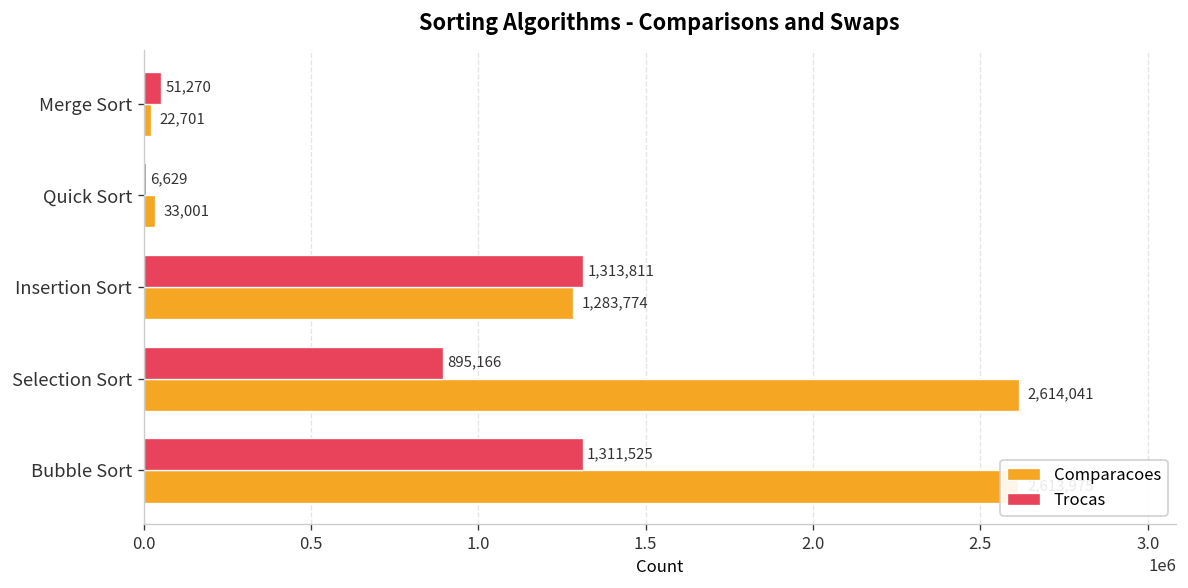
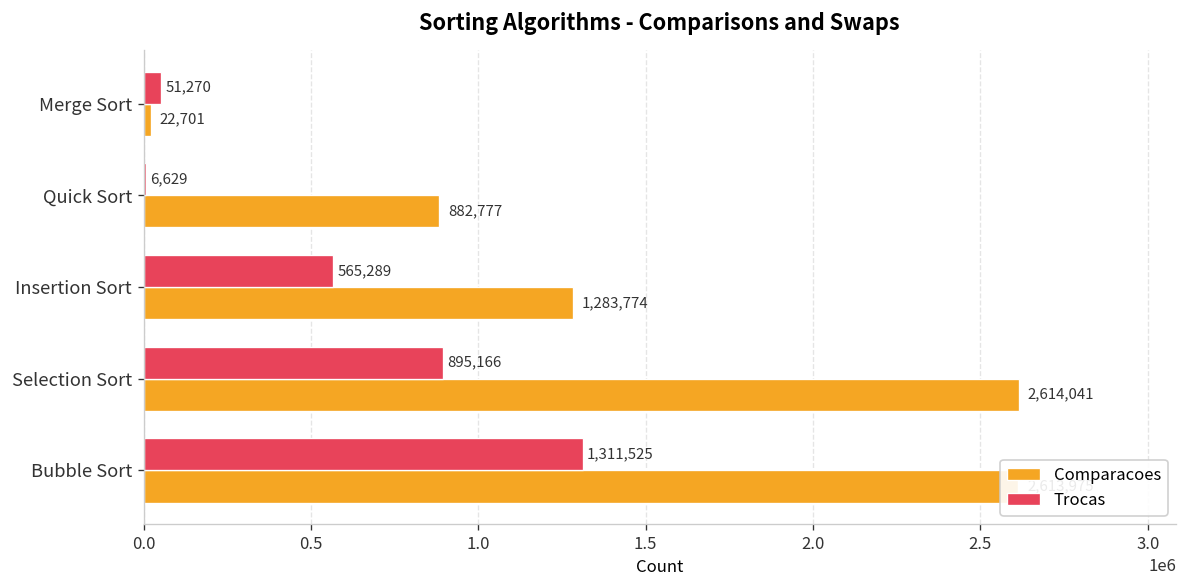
Comparacoes, Quick Sort: 33,001 -> 882,777
Trocas, Insertion Sort: 1,313,811 -> 565,289
